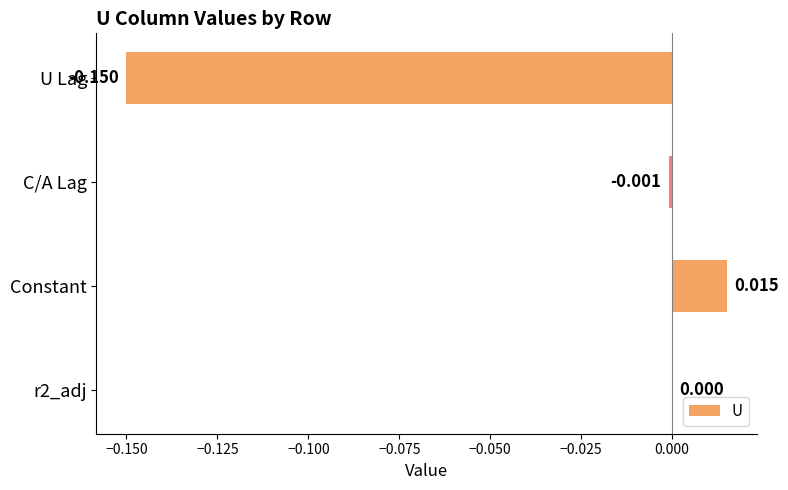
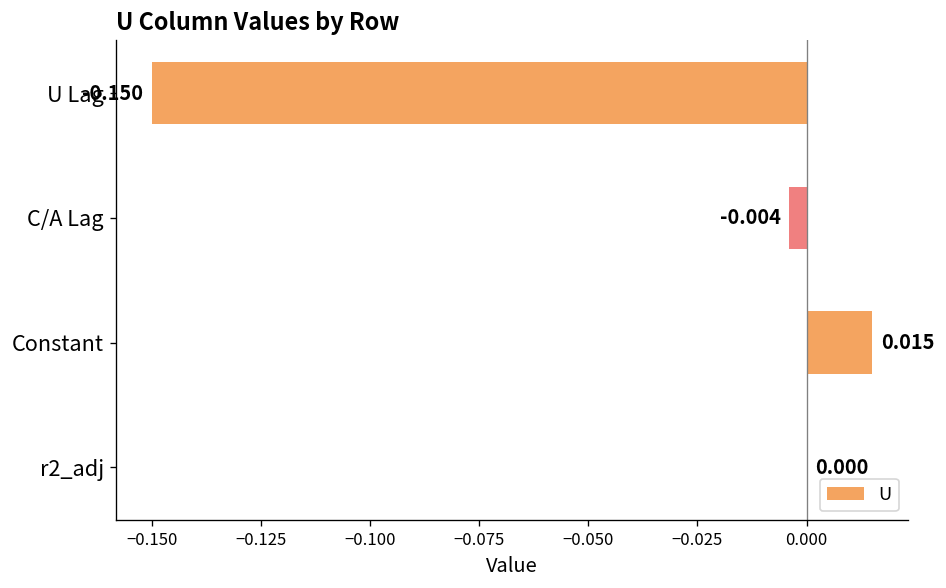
C/A Lag: -0.001 -> -0.004
